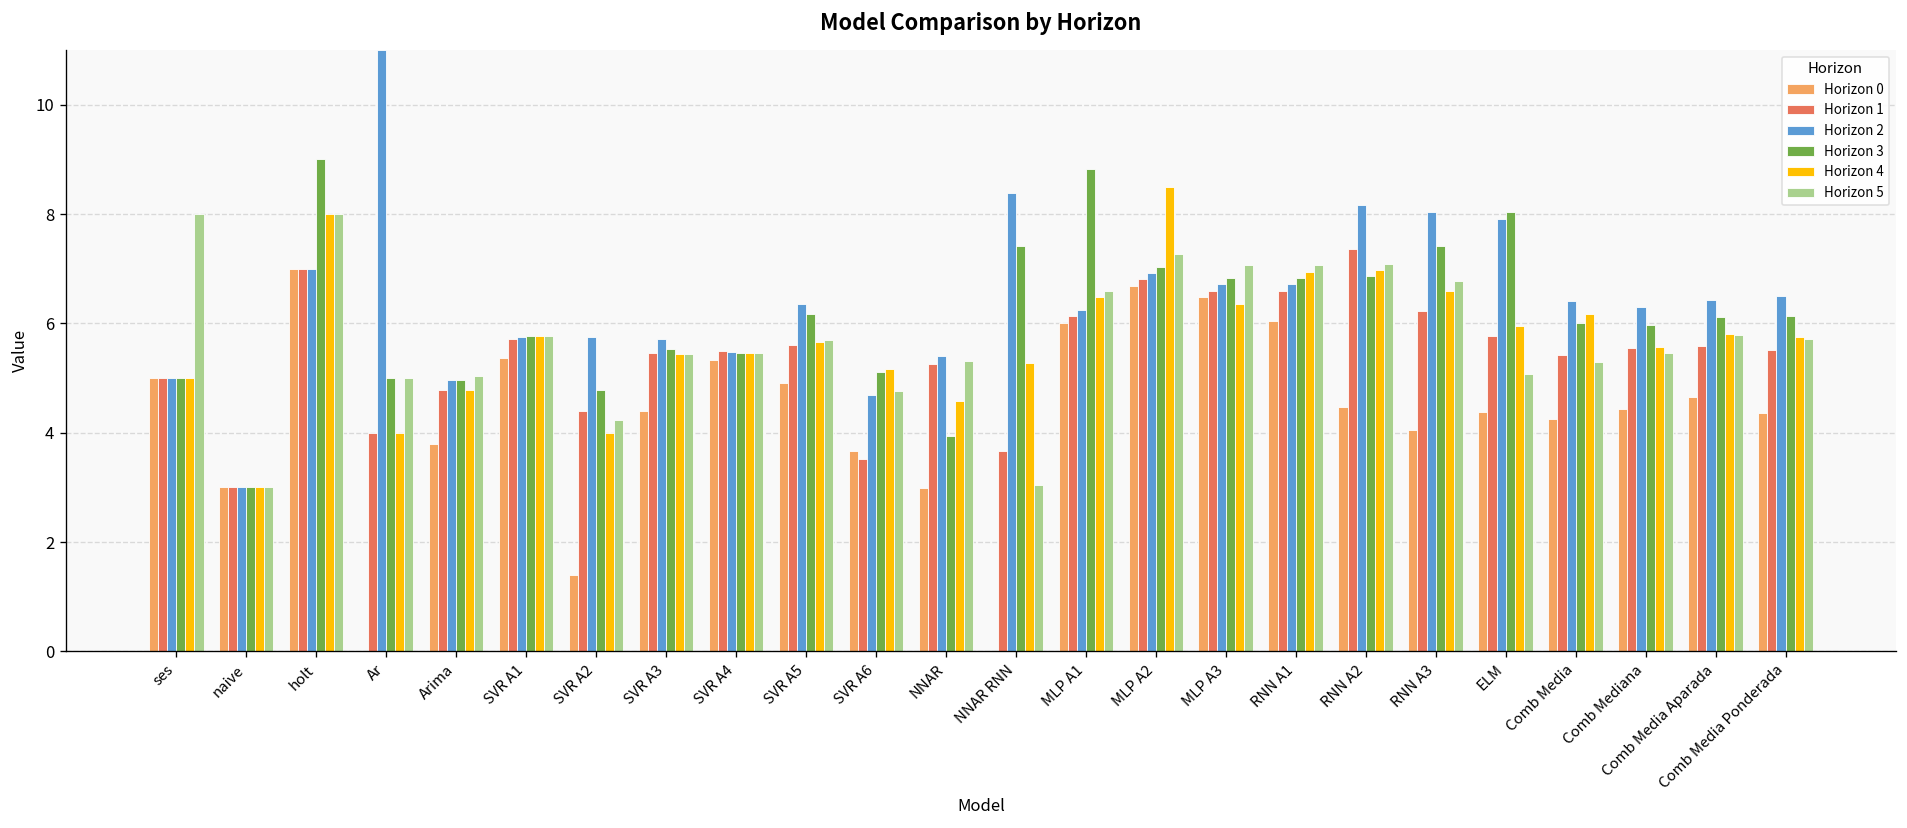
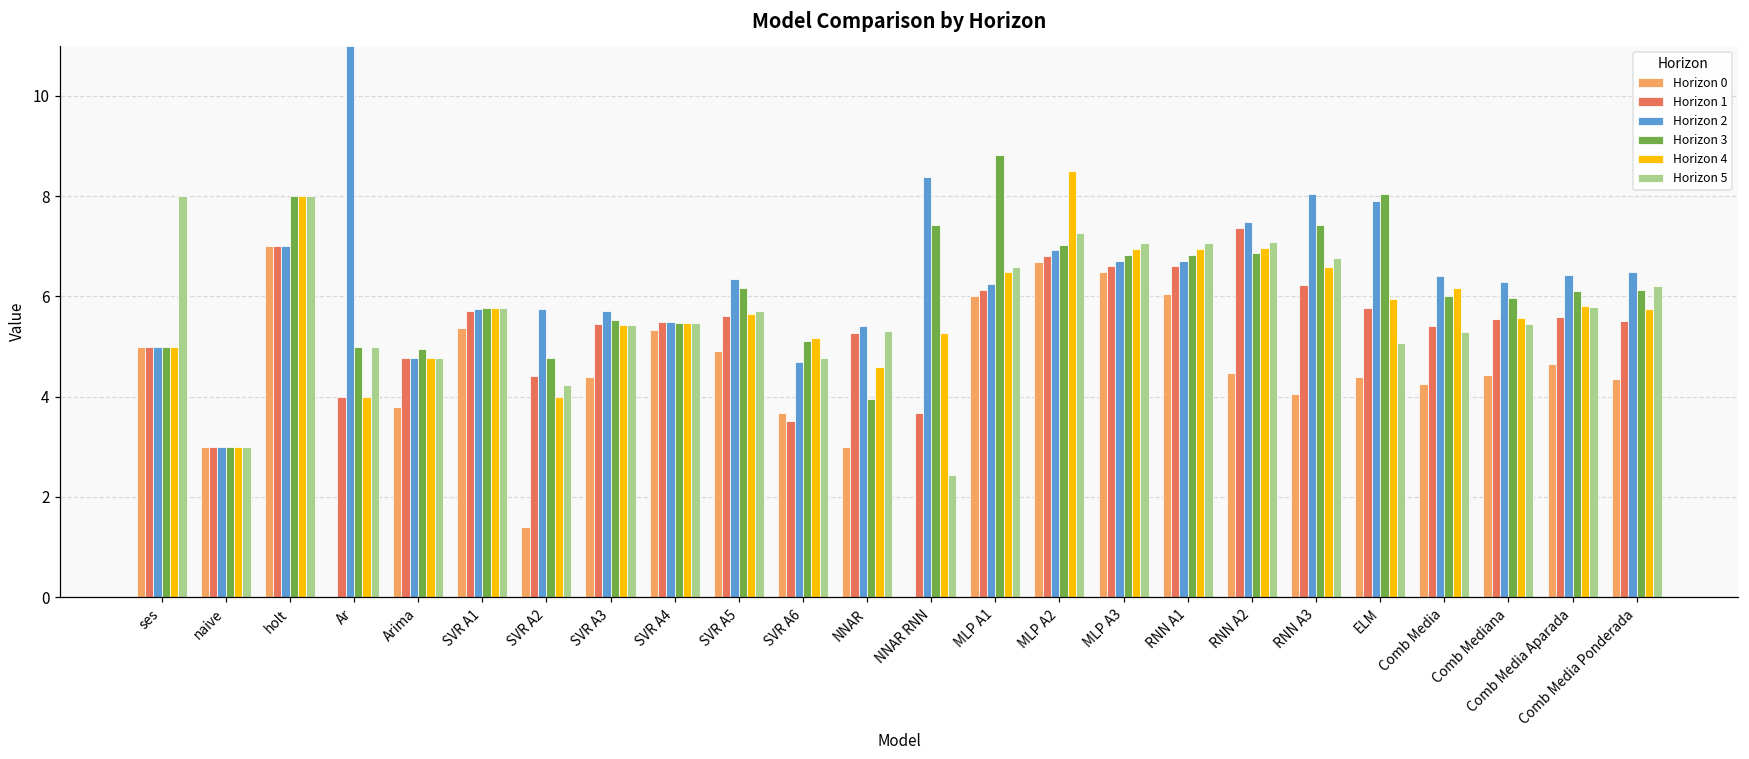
Horizon 3, holt: 9 -> 8
Horizon 2, Arima: 5.0 -> 4.8
Horizon 5, Arima: 5.0 -> 4.8
Horizon 5, NNAR RNN: 3.0 -> 2.4
Horizon 4, MLP A3: 6.4 -> 6.9
Horizon 2, RNN A2: 8.2 -> 7.5
Horizon 5, Comb Media Ponderada: 5.7 -> 6.2
